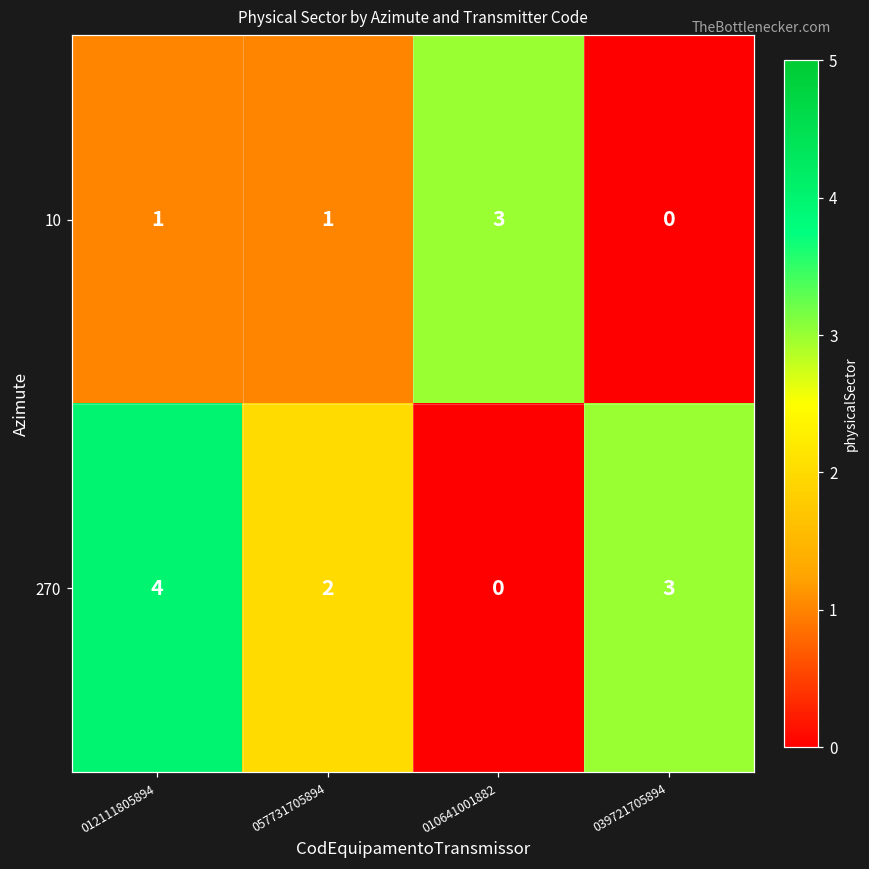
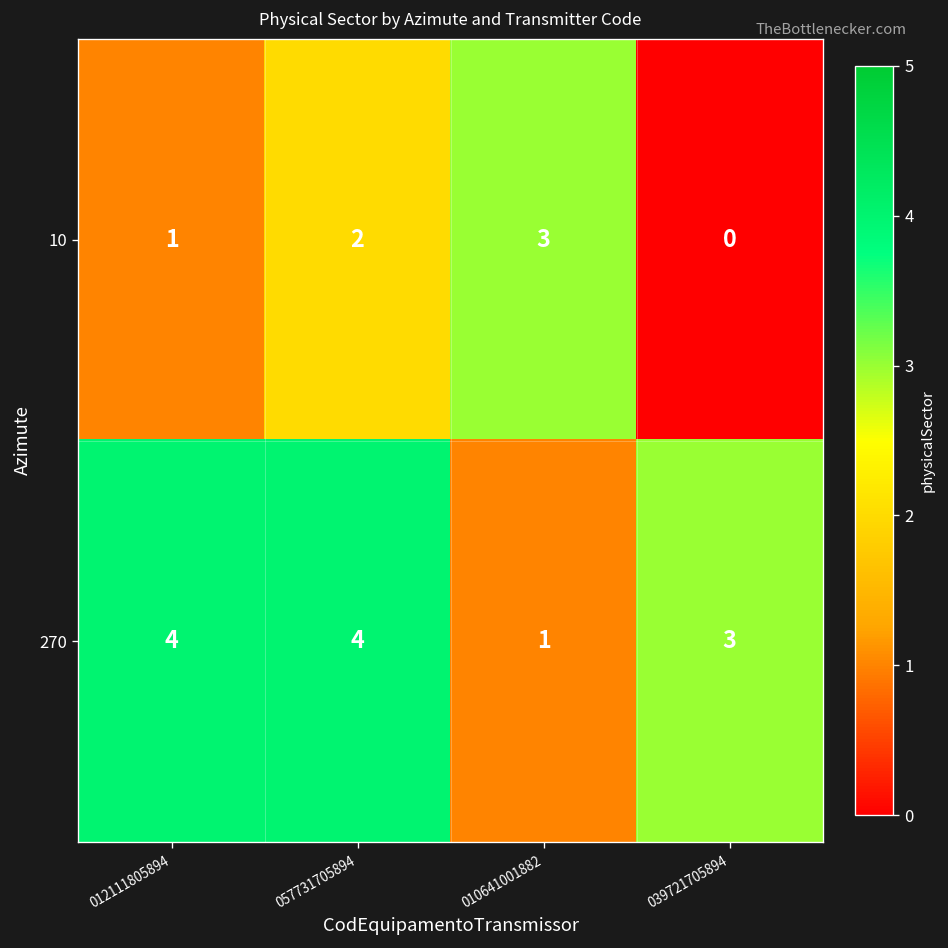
10, 057731705894: 1 -> 2
270, 057731705894: 2 -> 4
270, 010641001882: 0 -> 1
